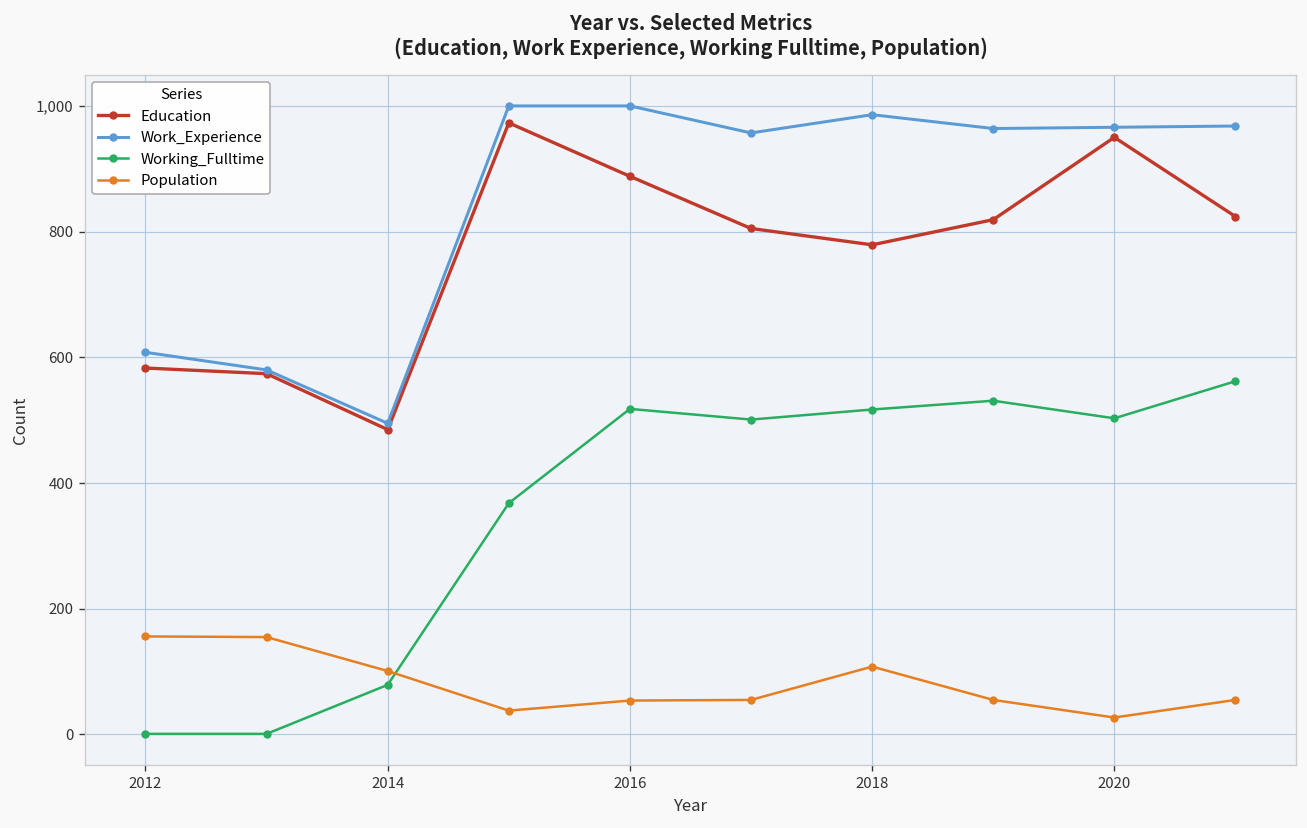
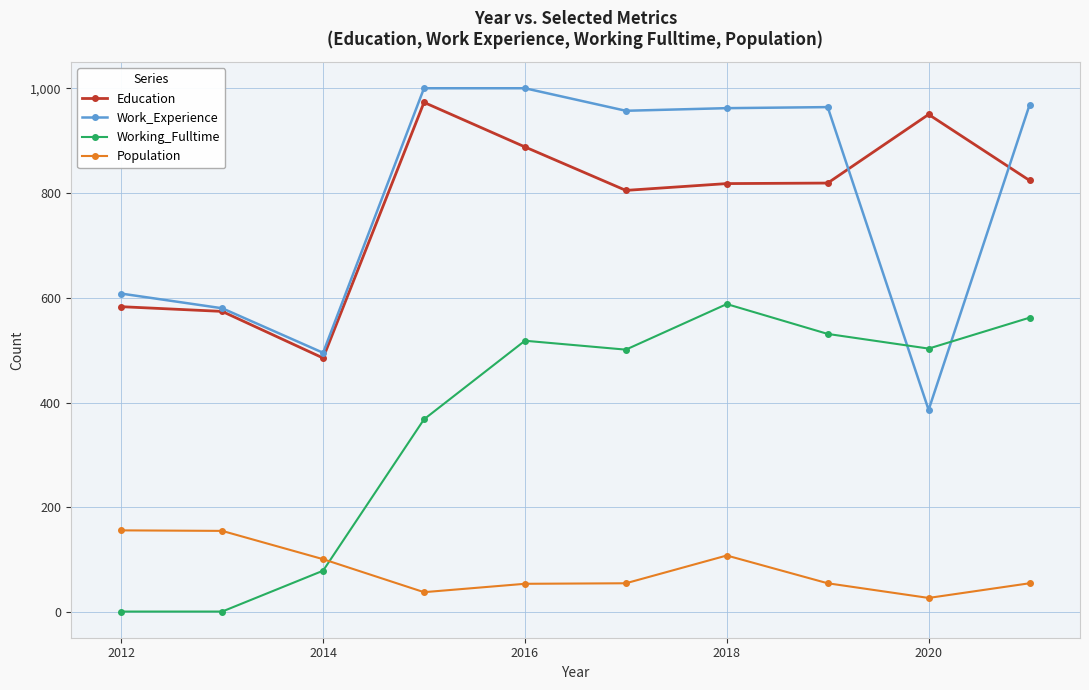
Education, 2018: 780 -> 820
Work_Experience, 2018: 990 -> 960
Working_Fulltime, 2018: 520 -> 590
Work_Experience, 2020: 970 -> 390
